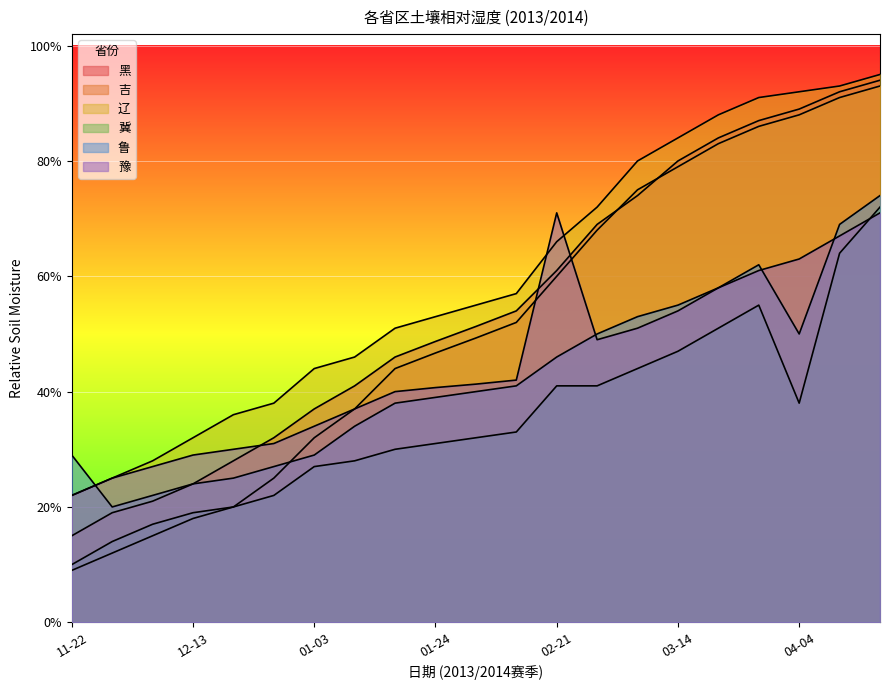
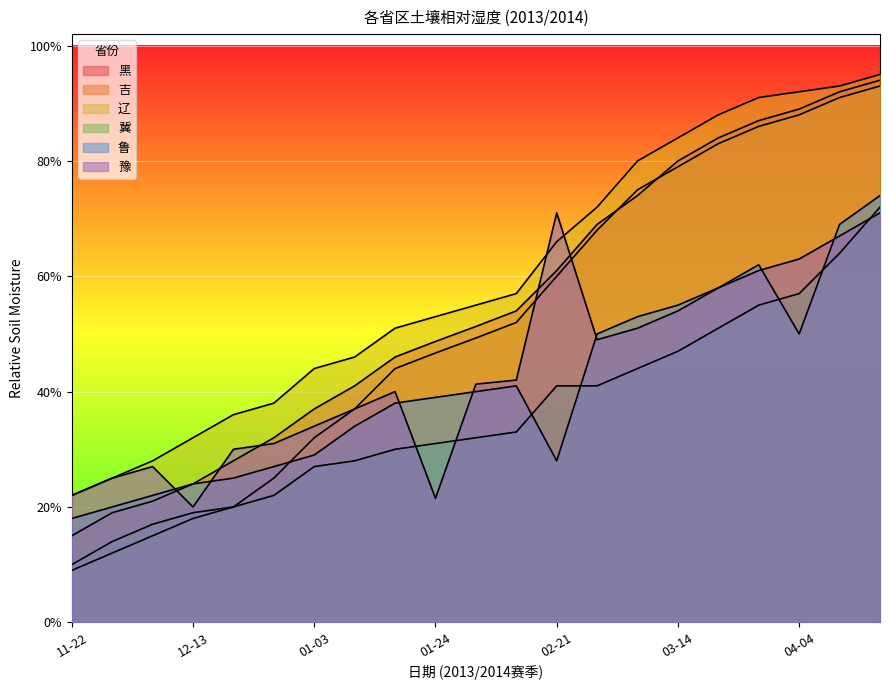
鲁, 11-22: 29% -> 18%
豫, 12-13: 29% -> 20%
豫, 01-24: 41% -> 22%
鲁, 02-21: 46% -> 28%
冀, 04-04: 38% -> 57%
